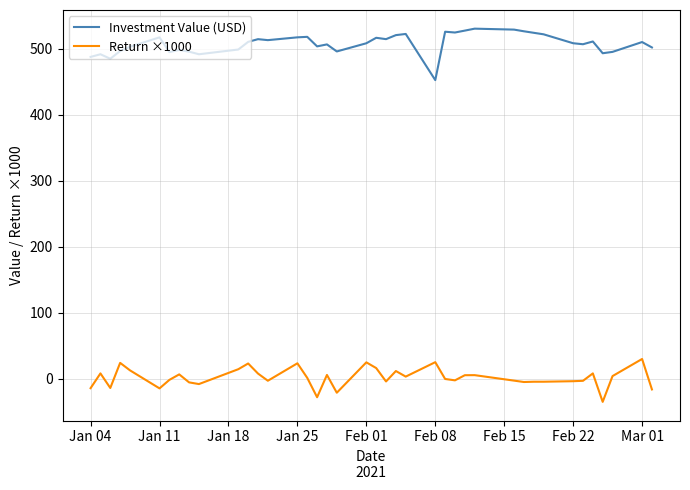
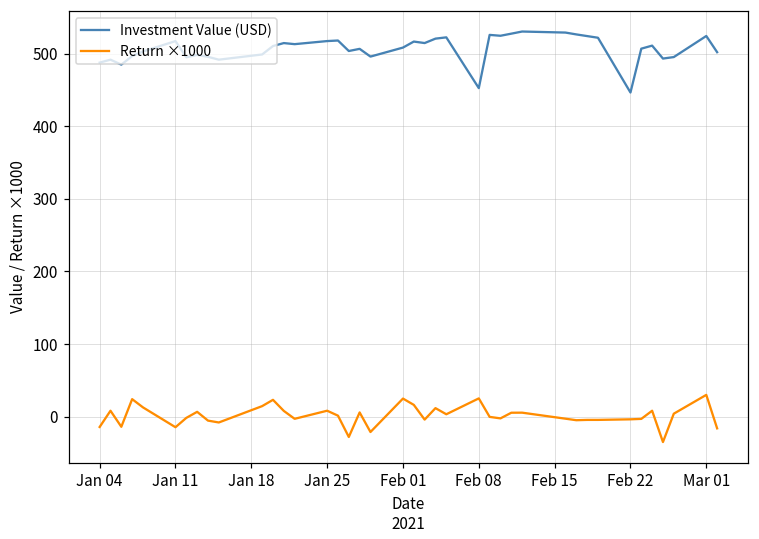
Return ×1000, Jan 25: 20 -> 10
Investment Value (USD), Feb 22: 510 -> 450
Investment Value (USD), Mar 01: 510 -> 520
